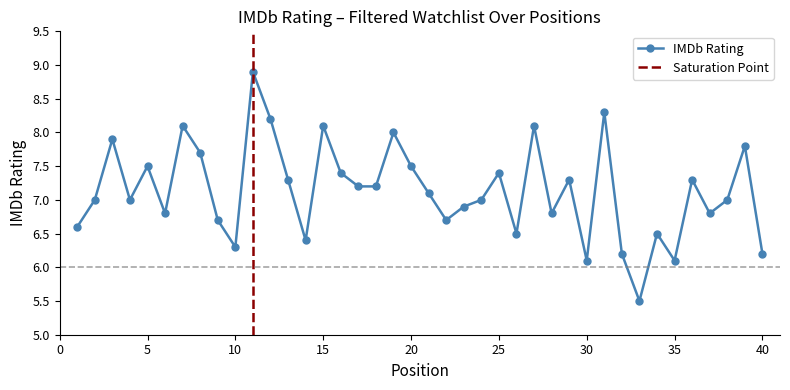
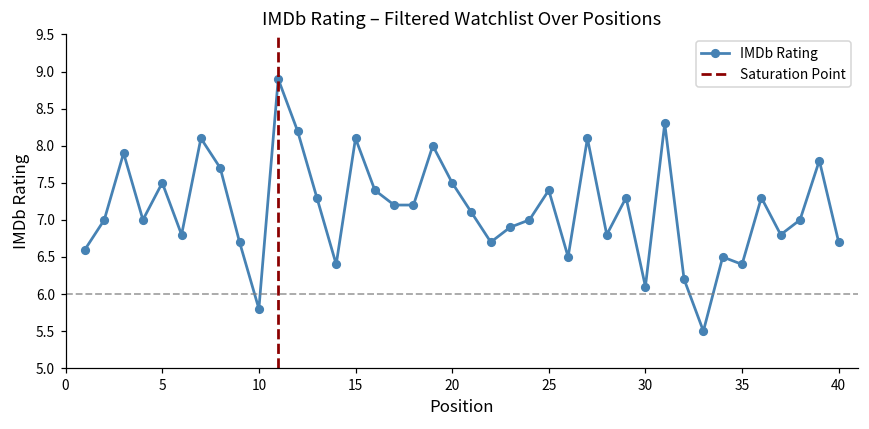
10: 6.3 -> 5.8
35: 6.1 -> 6.4
40: 6.2 -> 6.7
